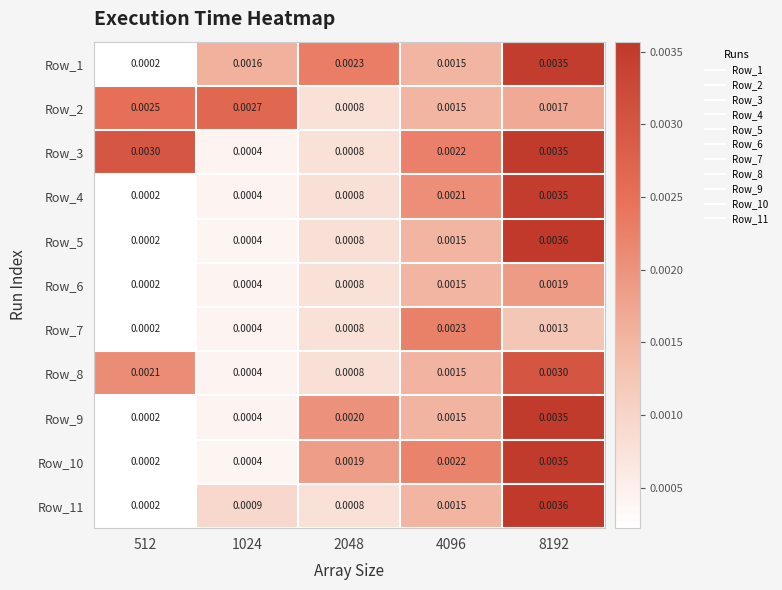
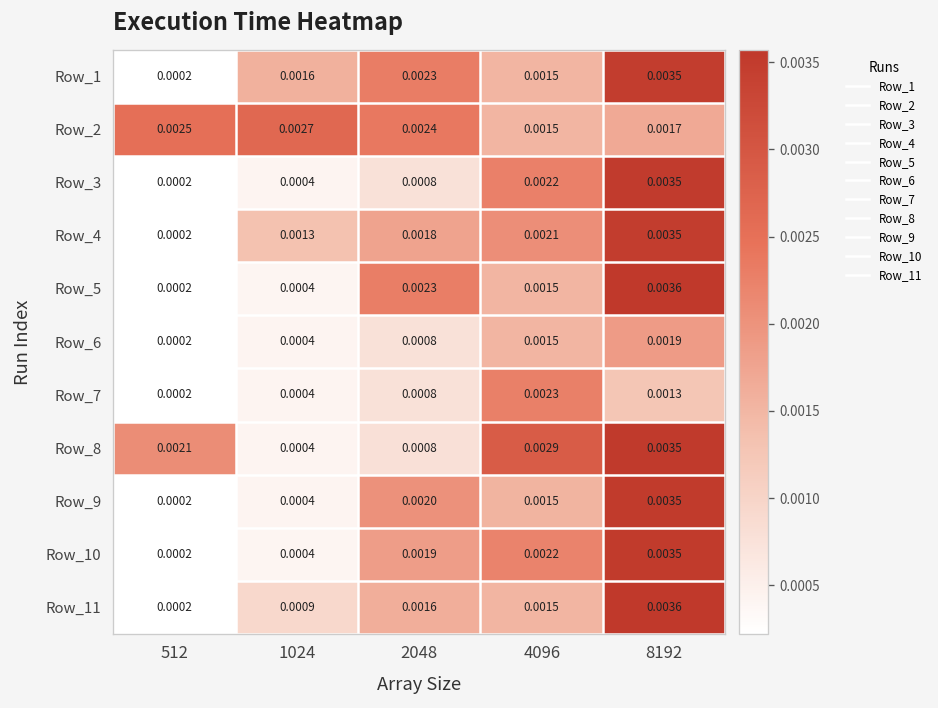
Row_2, 2048: 0.0008 -> 0.0024
Row_3, 512: 0.0030 -> 0.0002
Row_4, 1024: 0.0004 -> 0.0013
Row_4, 2048: 0.0008 -> 0.0018
Row_5, 2048: 0.0008 -> 0.0023
Row_8, 4096: 0.0015 -> 0.0029
Row_8, 8192: 0.0030 -> 0.0035
Row_11, 2048: 0.0008 -> 0.0016
